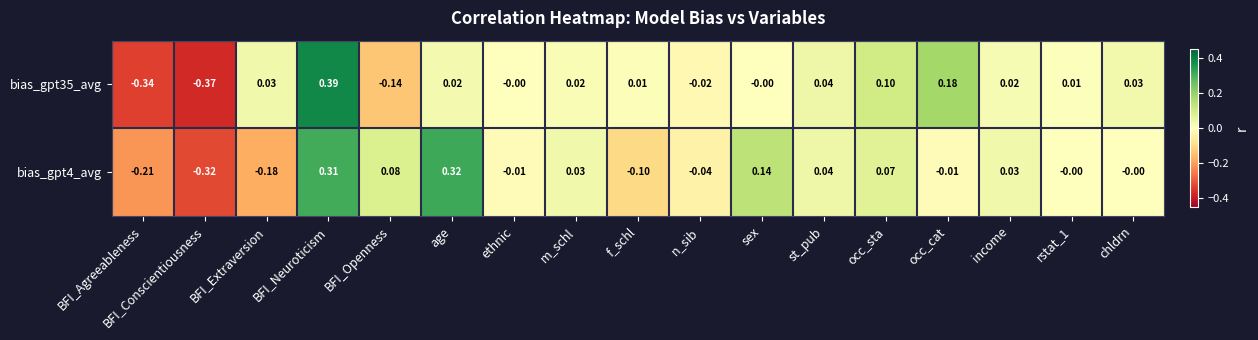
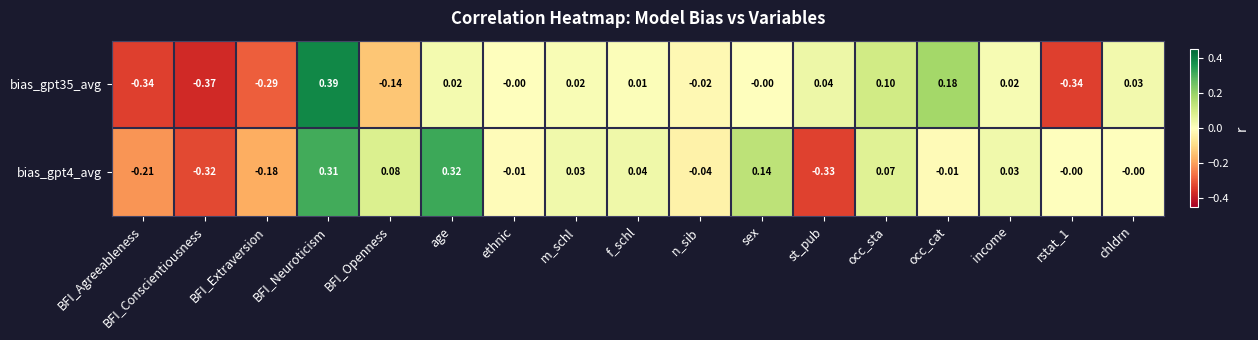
bias_gpt35_avg, BFI_Extraversion: 0.03 -> -0.29
bias_gpt35_avg, rstat_1: 0.01 -> -0.34
bias_gpt4_avg, f_schl: -0.10 -> 0.04
bias_gpt4_avg, st_pub: 0.04 -> -0.33
